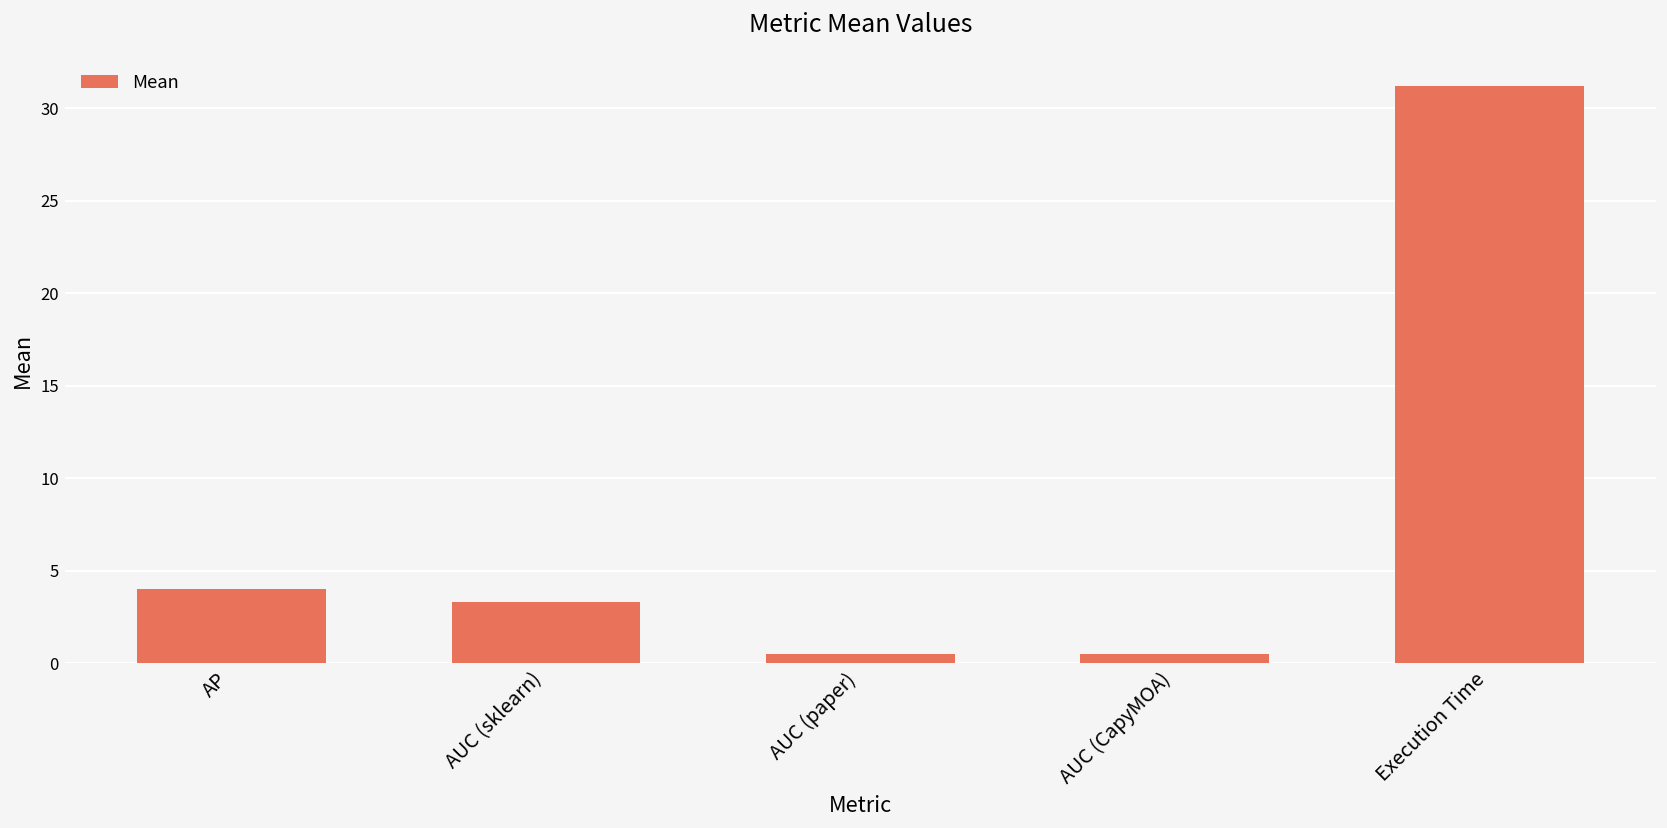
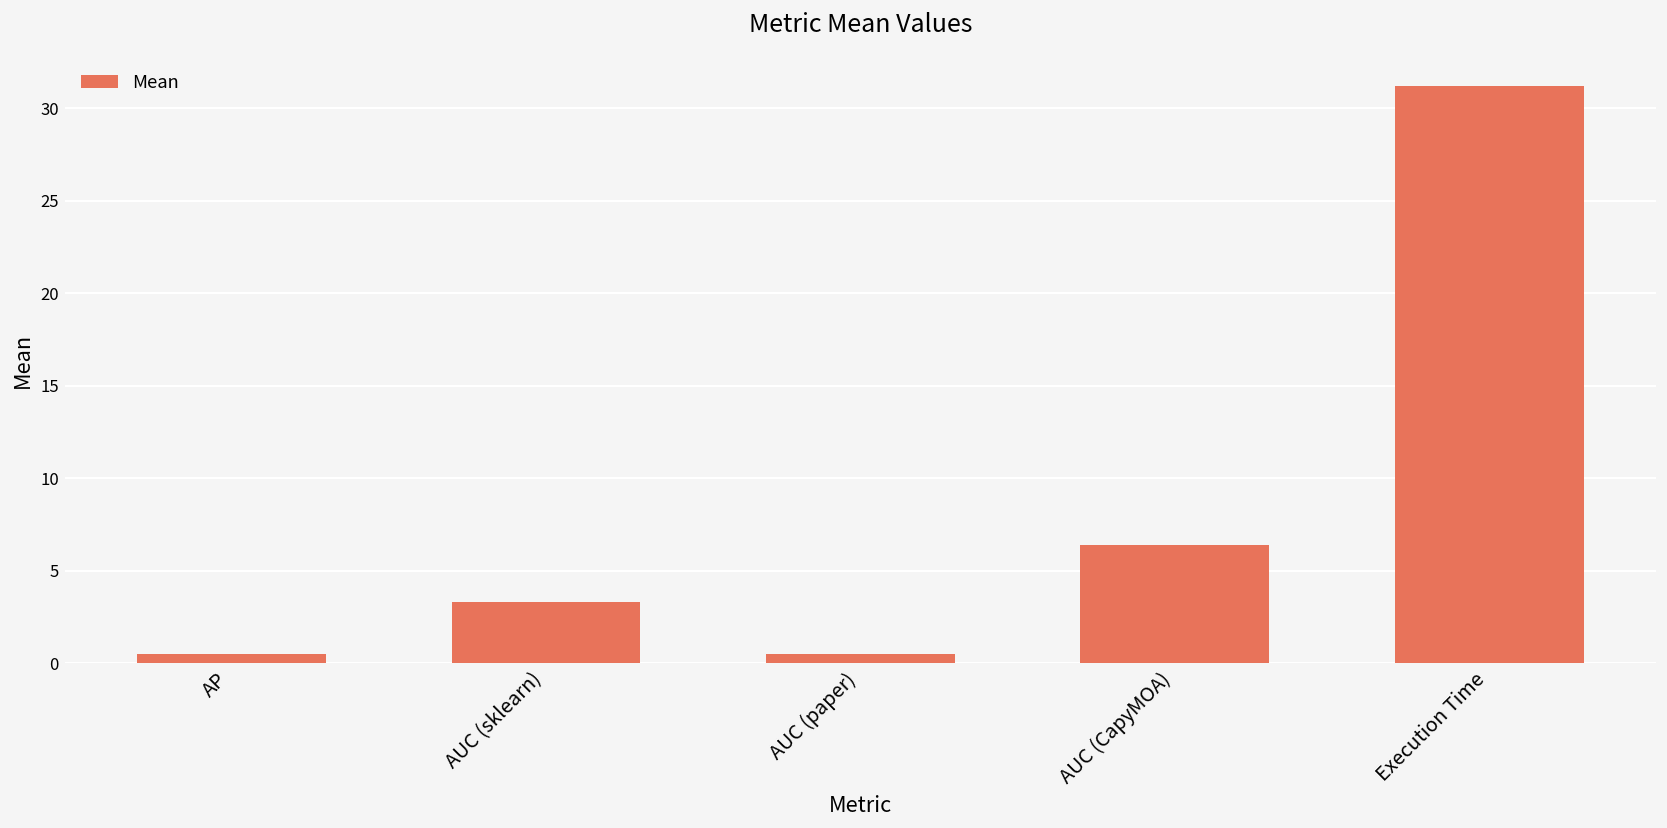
AP: 4.0 -> 0.5
AUC (CapyMOA): 0.5 -> 6.4
